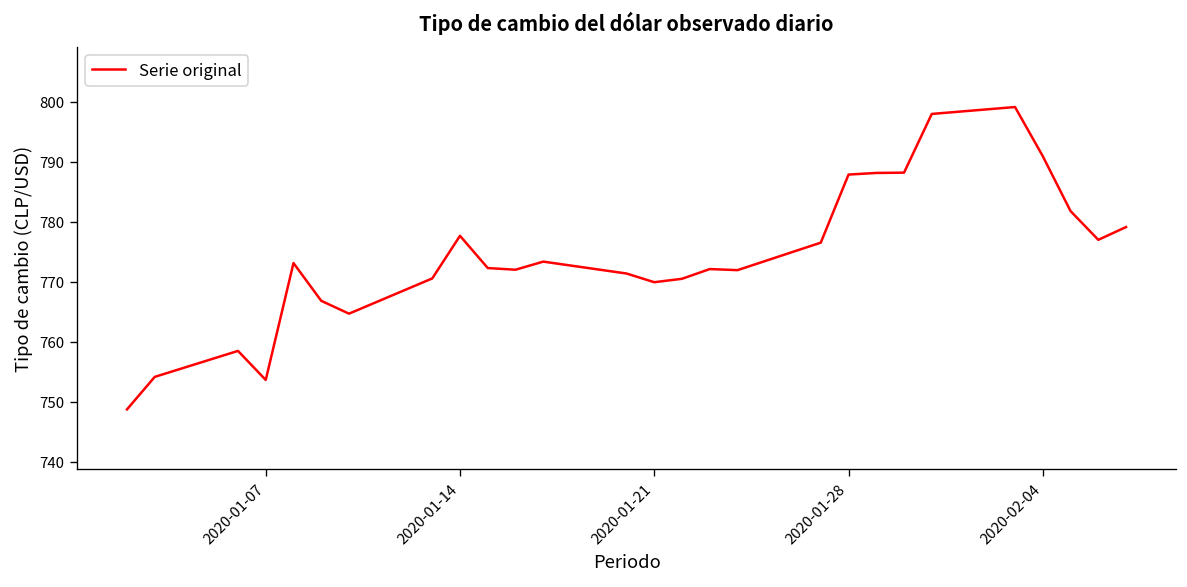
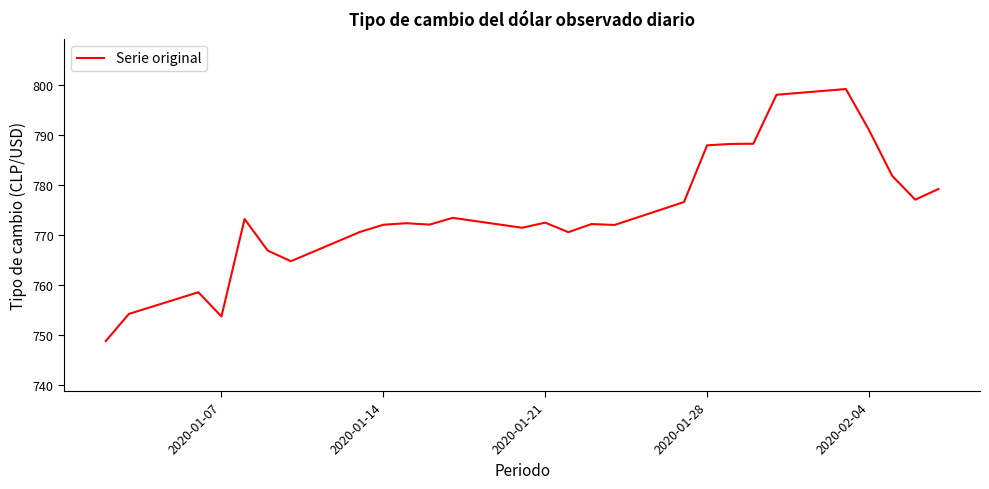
2020-01-14: 778 -> 772
2020-01-21: 770 -> 772
